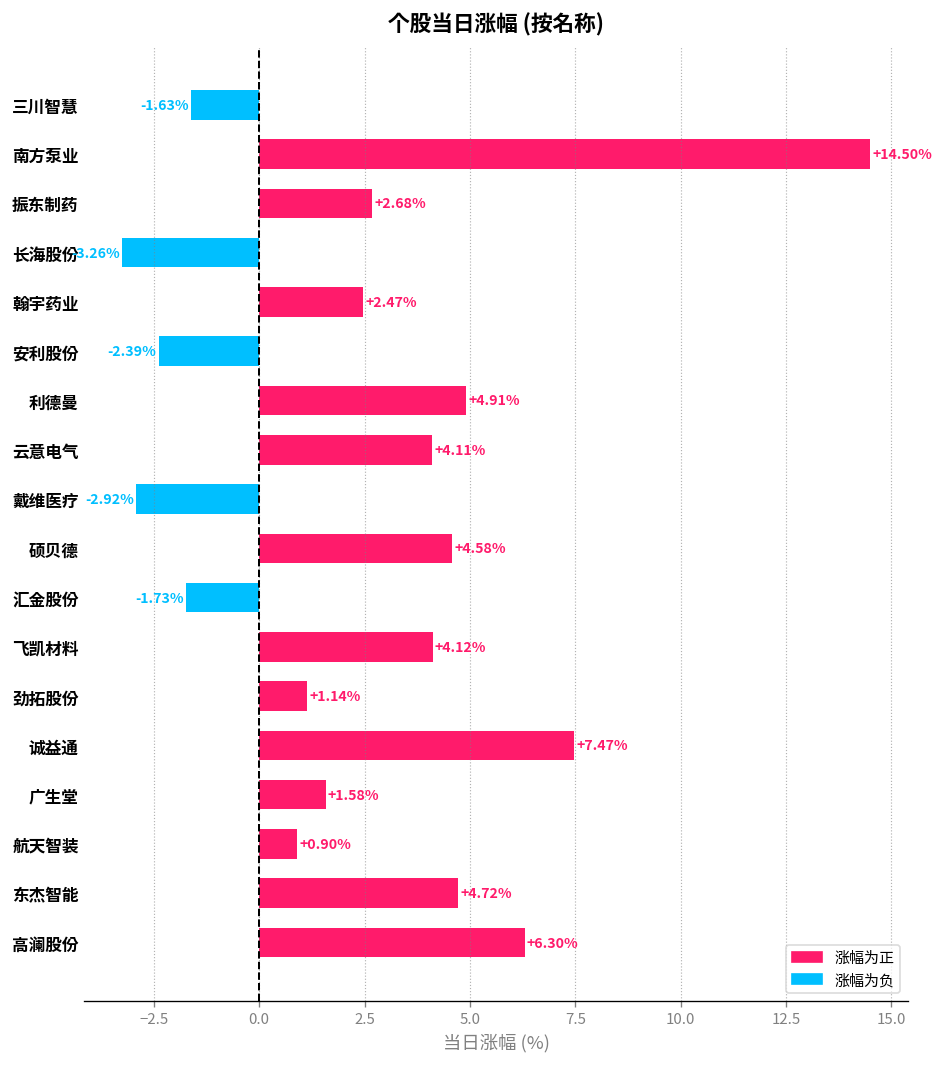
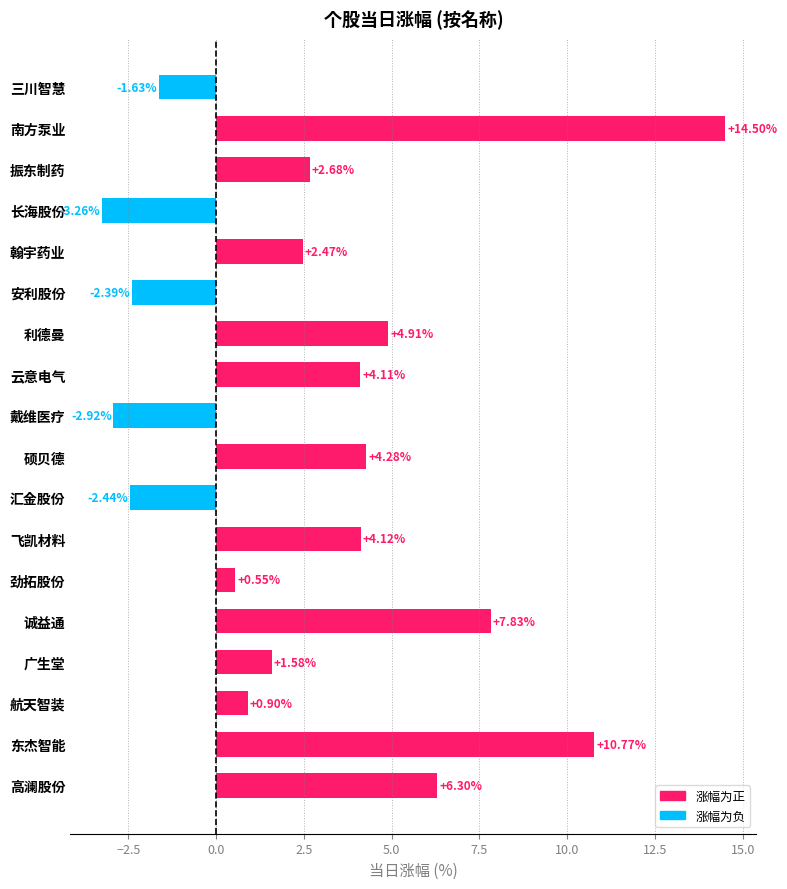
硕贝德: +4.58% -> +4.28%
汇金股份: -1.73% -> -2.44%
劲拓股份: +1.14% -> +0.55%
诚益通: +7.47% -> +7.83%
东杰智能: +4.72% -> +10.77%
